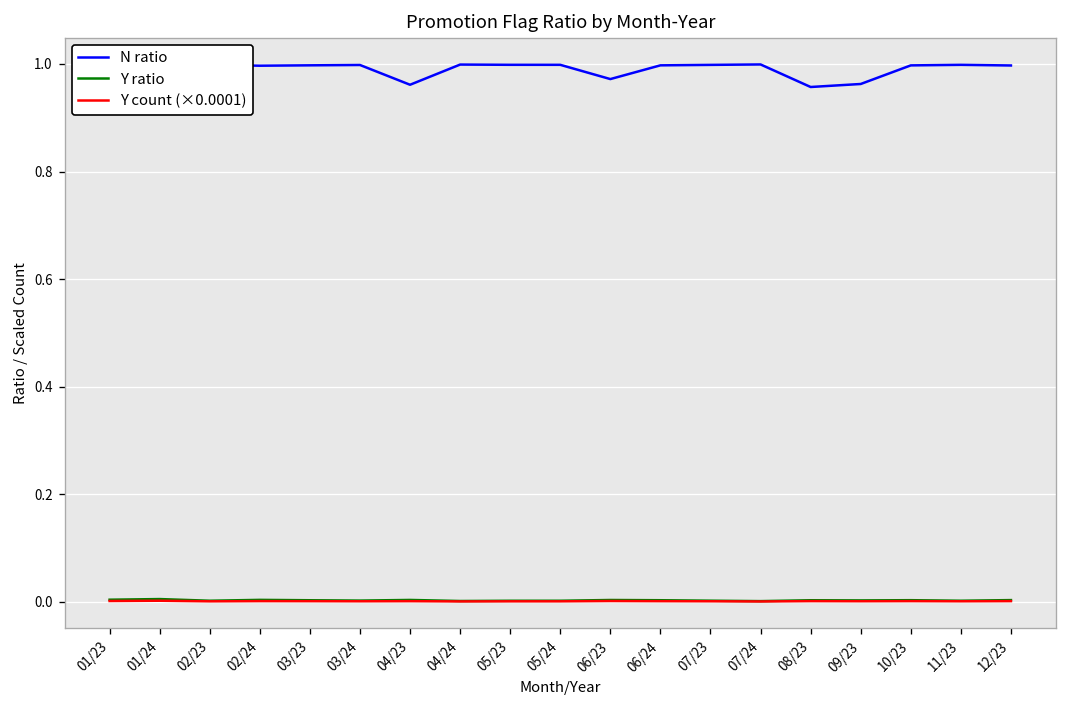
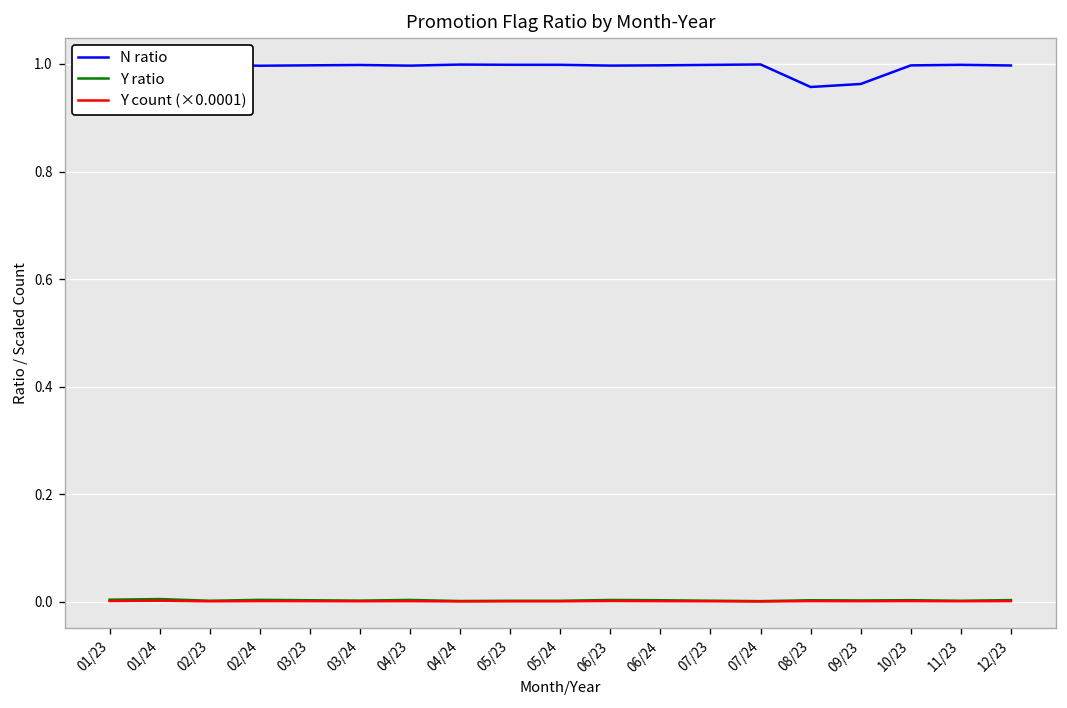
N ratio, 04/23: 0.96 -> 1.00
N ratio, 06/23: 0.97 -> 1.00
